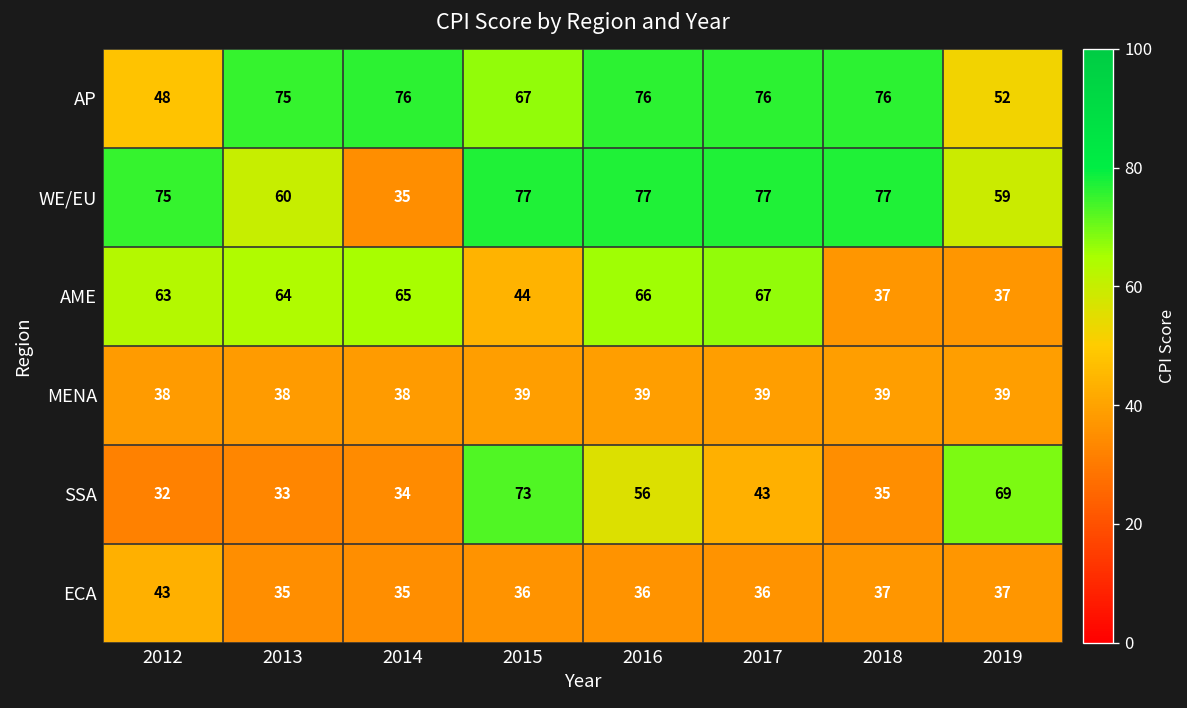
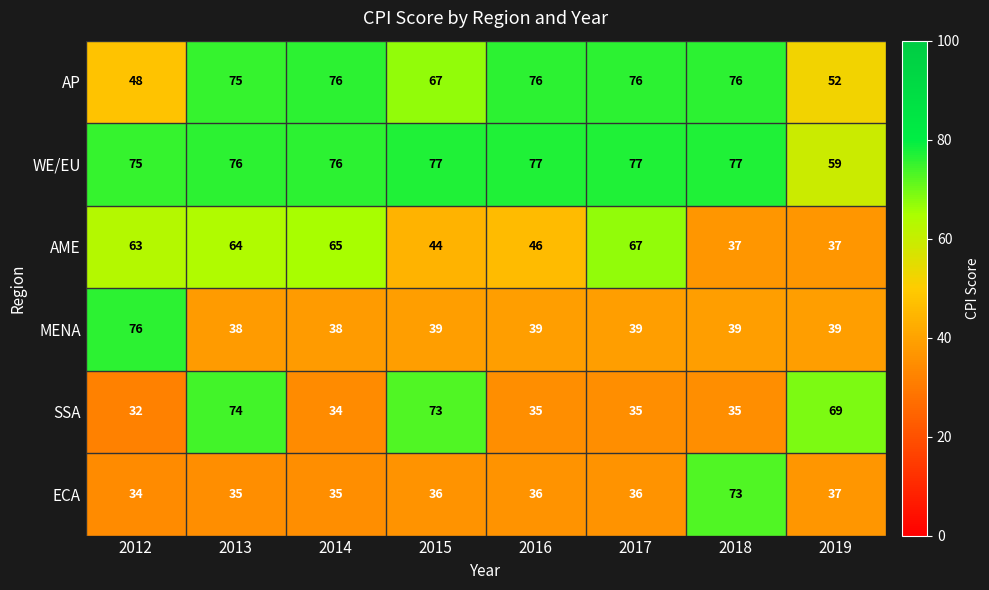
WE/EU, 2013: 60 -> 76
WE/EU, 2014: 35 -> 76
AME, 2016: 66 -> 46
MENA, 2012: 38 -> 76
SSA, 2013: 33 -> 74
SSA, 2016: 56 -> 35
SSA, 2017: 43 -> 35
ECA, 2012: 43 -> 34
ECA, 2018: 37 -> 73
